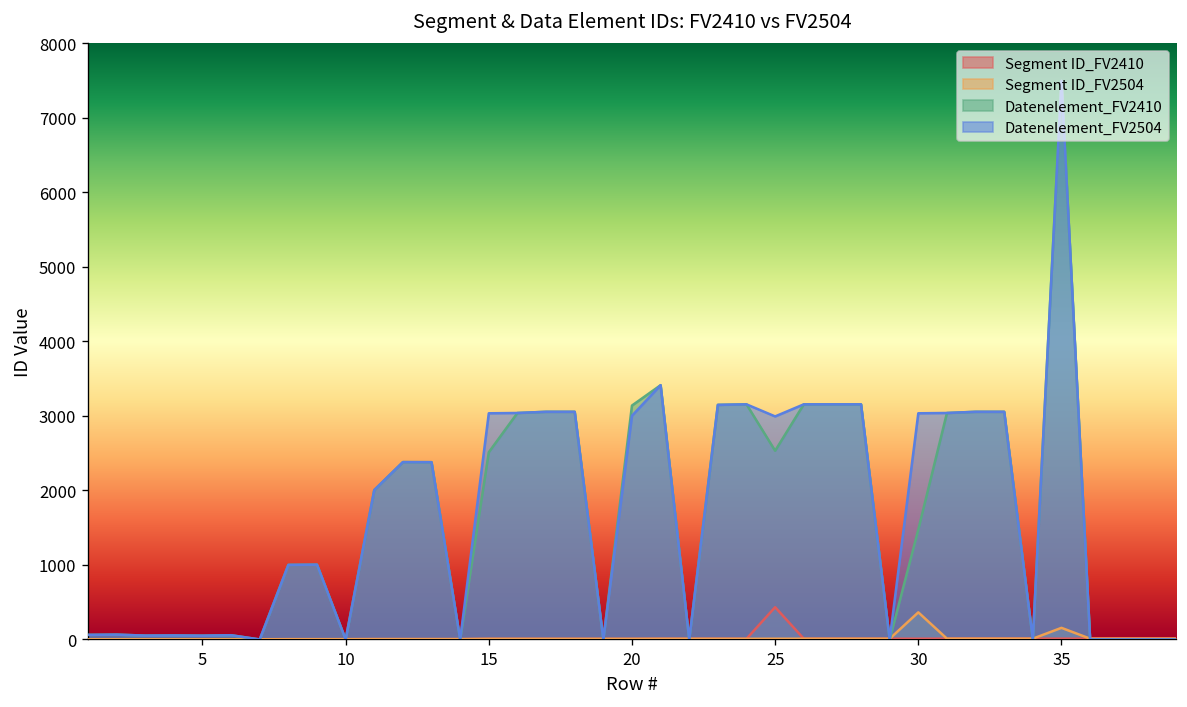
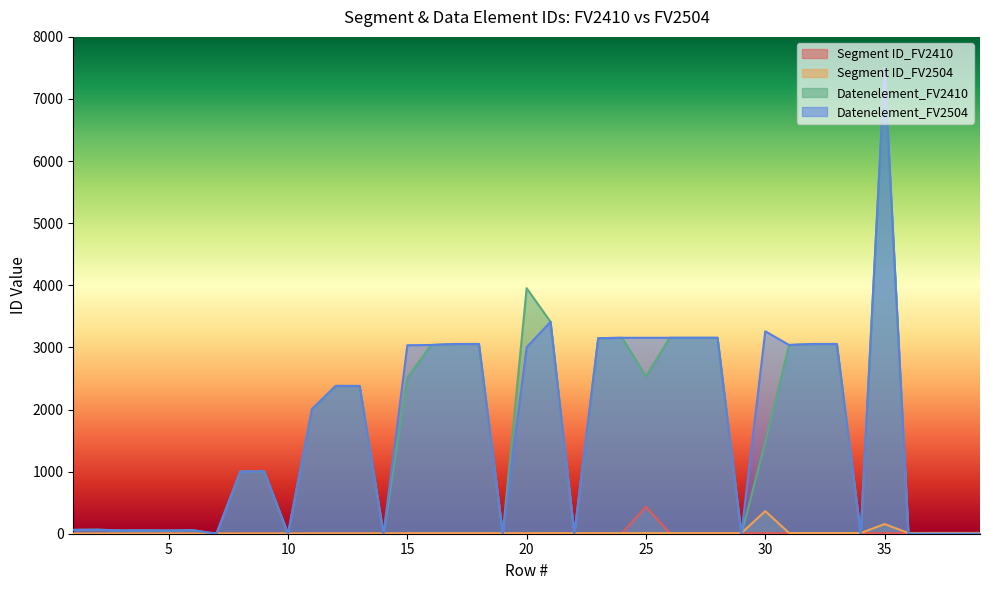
Datenelement_FV2410, 20: 3100 -> 4000
Datenelement_FV2504, 25: 3000 -> 3200
Datenelement_FV2504, 30: 3000 -> 3300
